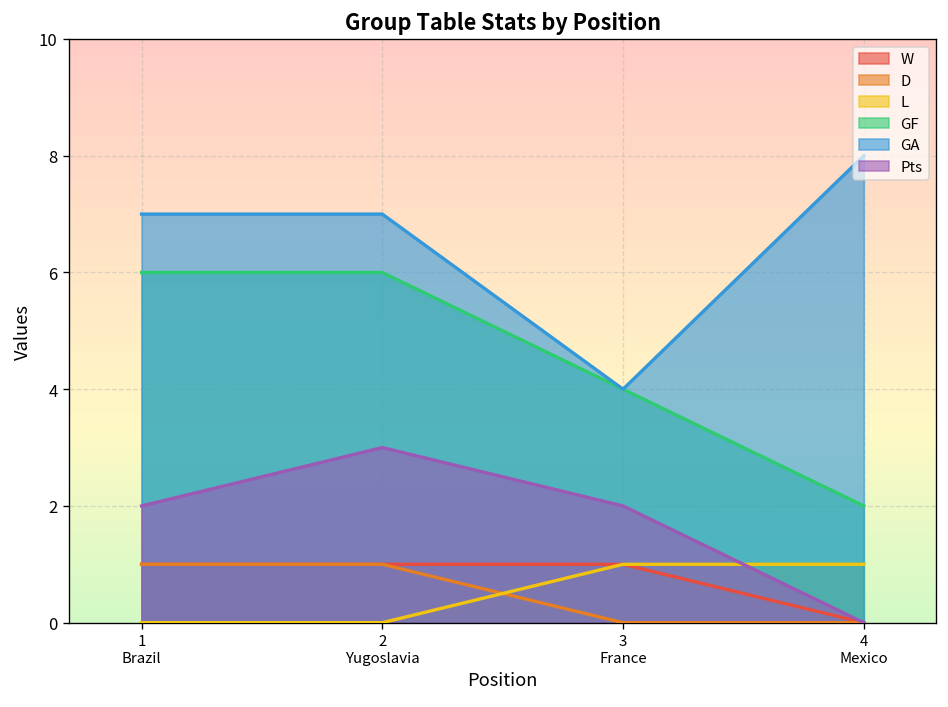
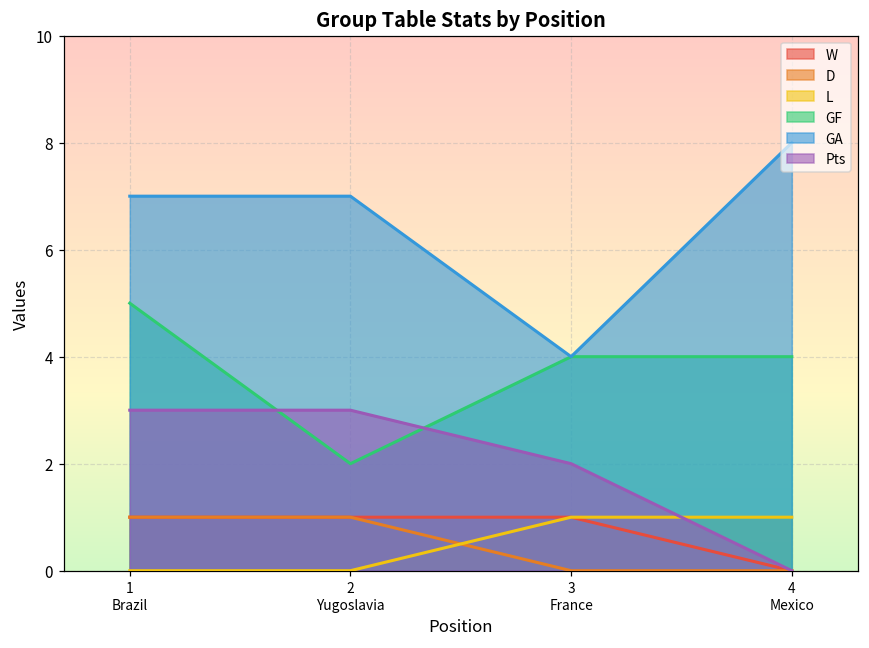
GF, 1 Brazil: 6 -> 5
Pts, 1 Brazil: 2 -> 3
GF, 2 Yugoslavia: 6 -> 2
GF, 4 Mexico: 2 -> 4
